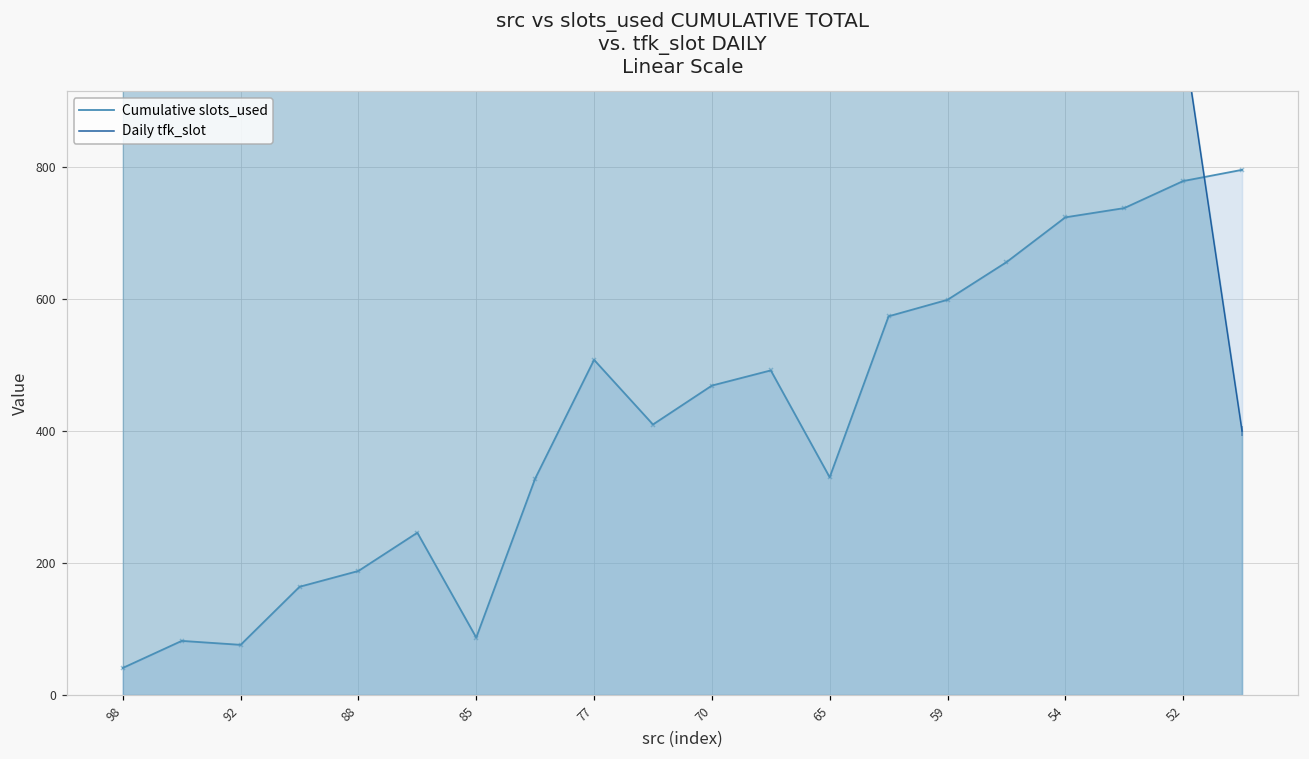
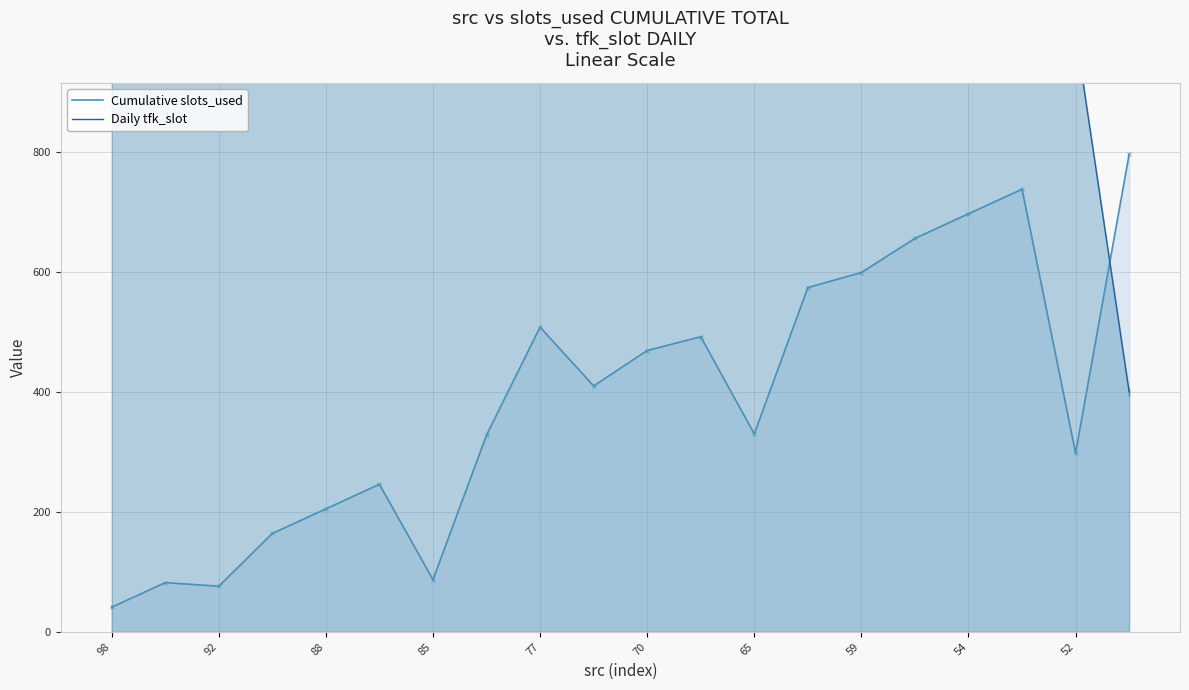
Cumulative slots_used, 88: 190 -> 210
Cumulative slots_used, 54: 720 -> 700
Cumulative slots_used, 52: 780 -> 300
